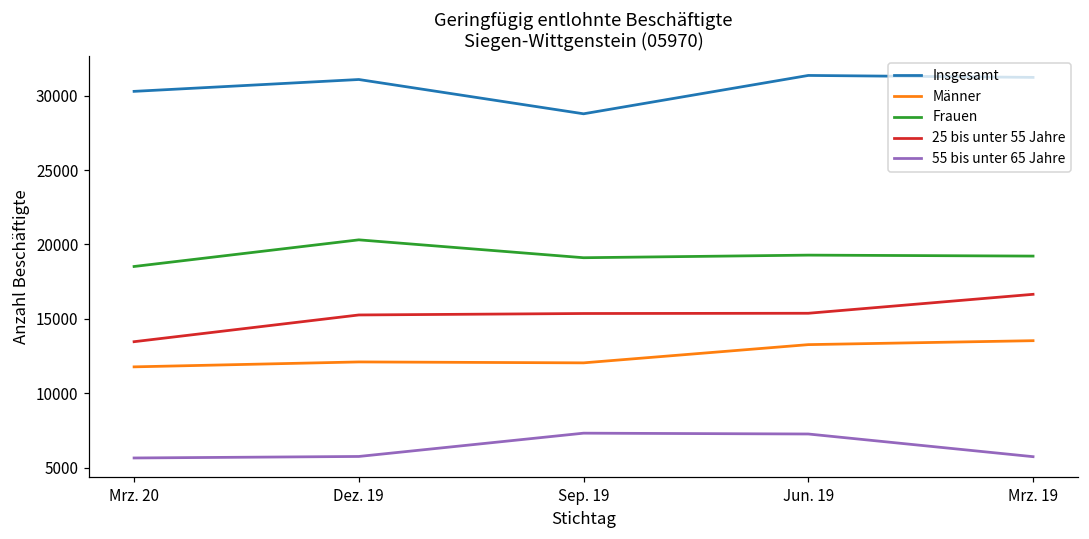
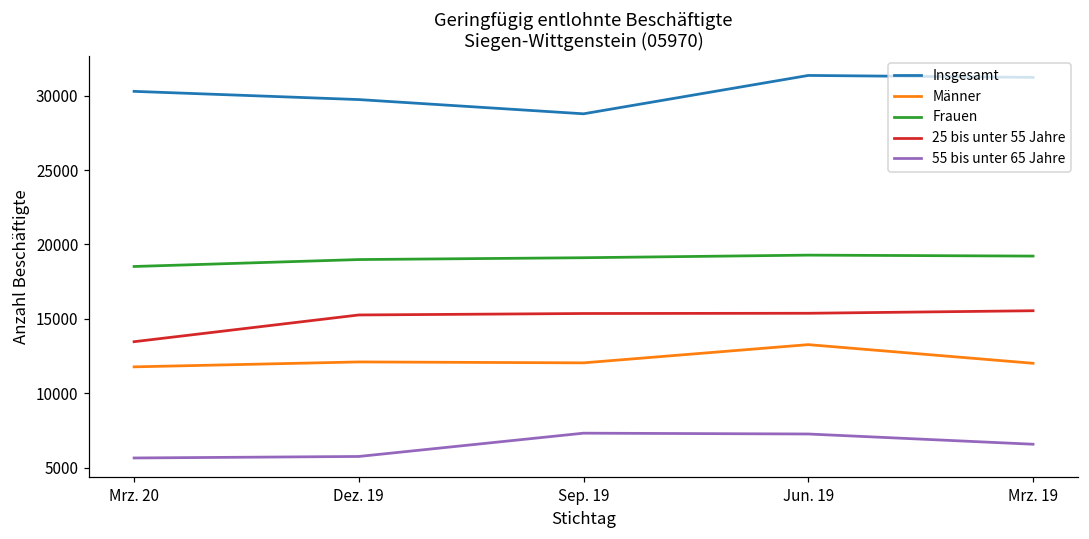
Insgesamt, Dez. 19: 31100 -> 29700
Frauen, Dez. 19: 20300 -> 19000
Männer, Mrz. 19: 13500 -> 12000
25 bis unter 55 Jahre, Mrz. 19: 16600 -> 15500
55 bis unter 65 Jahre, Mrz. 19: 5700 -> 6600
